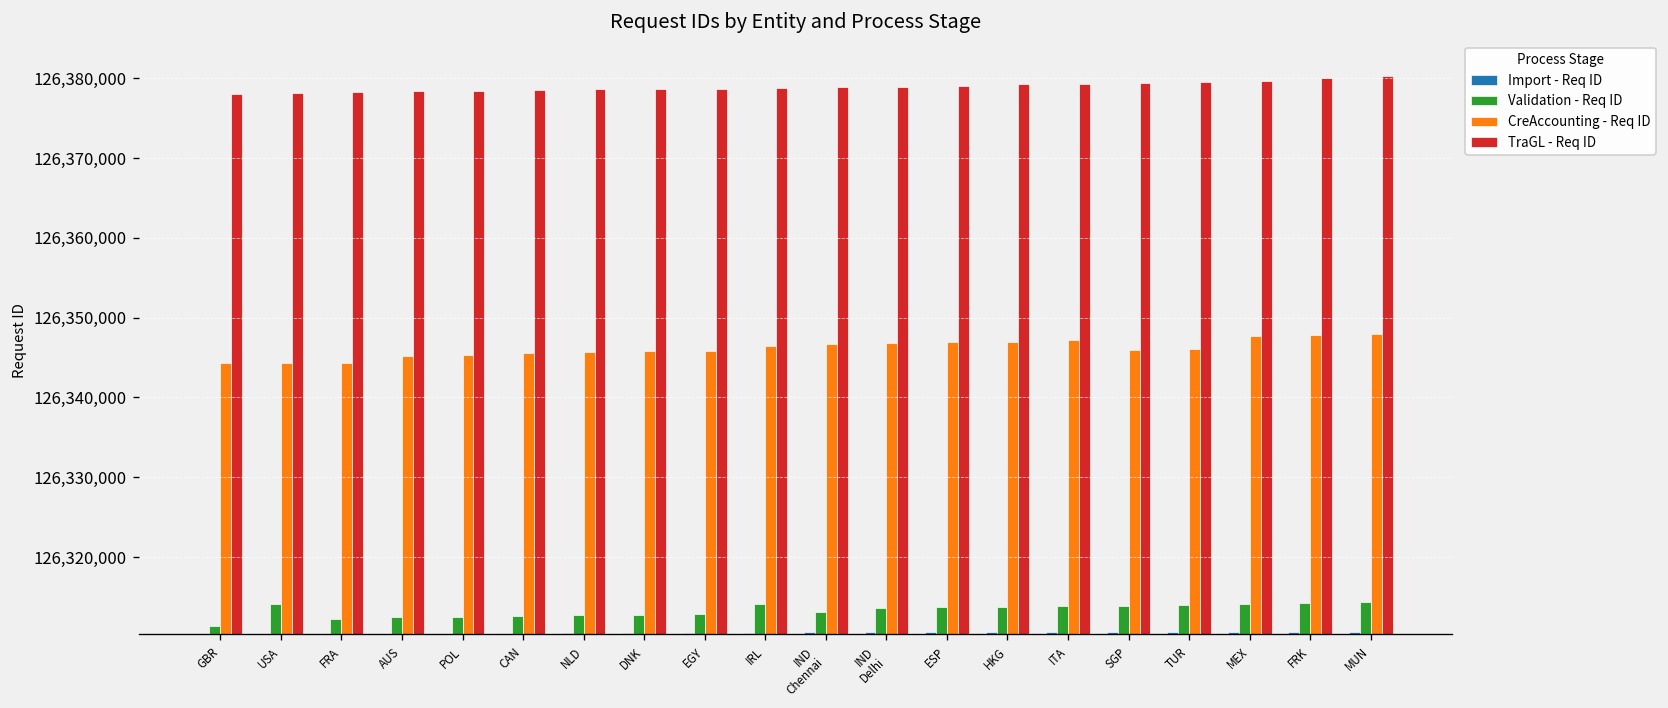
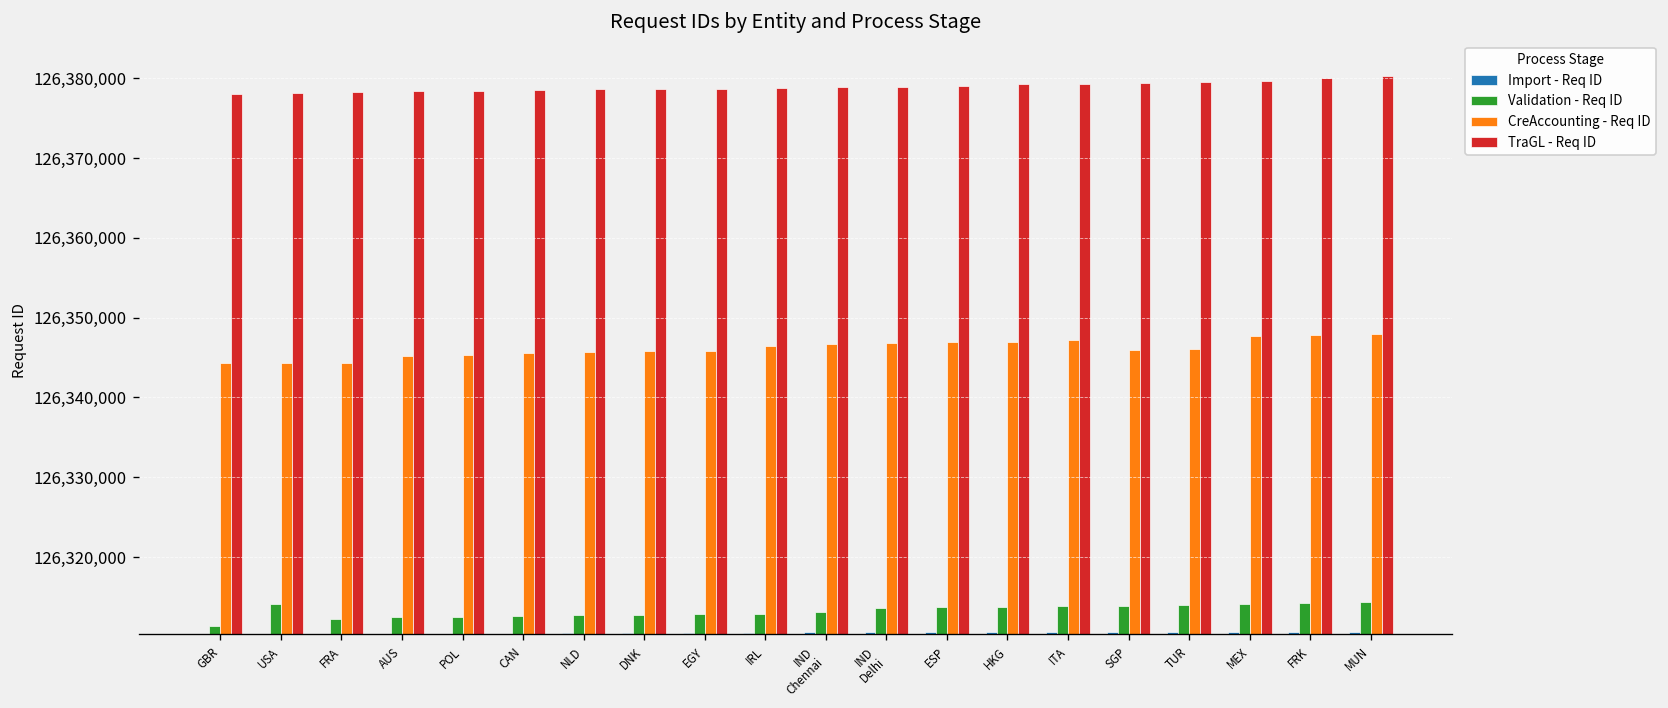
Validation - Req ID, IRL: 126,314,000 -> 126,313,000
